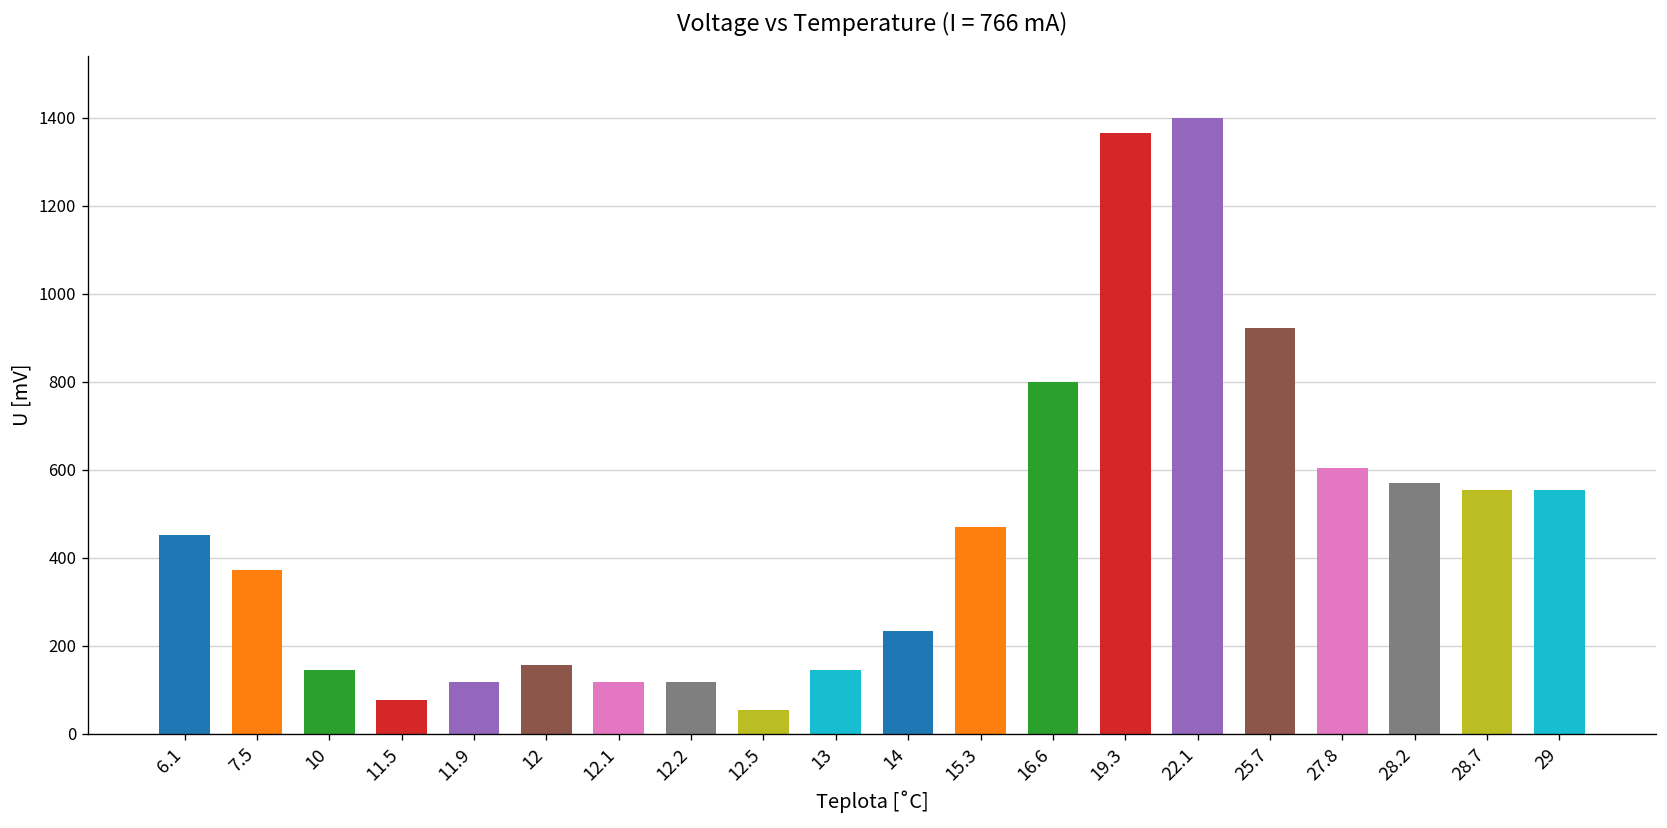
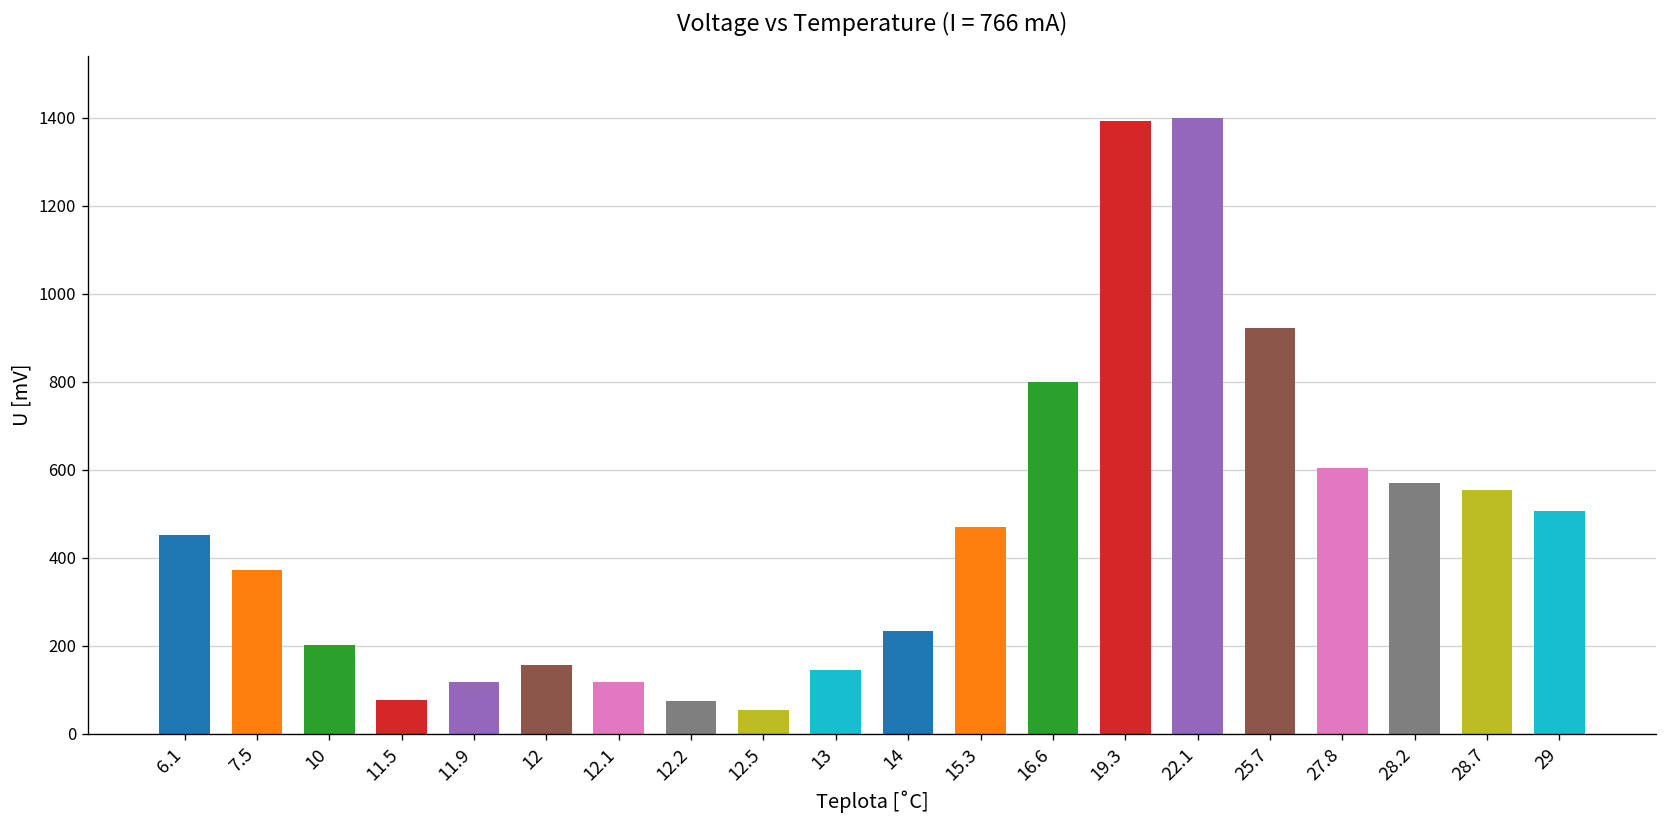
10: 150 -> 200
12.2: 120 -> 80
19.3: 1370 -> 1390
29: 560 -> 510
